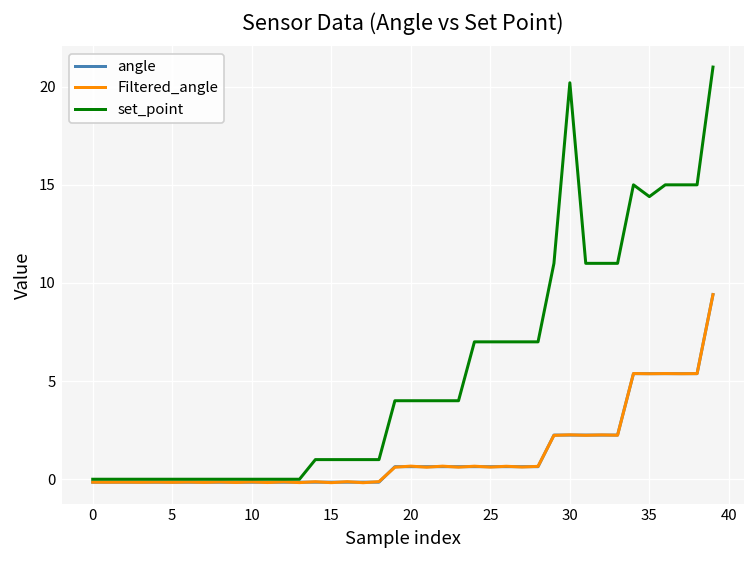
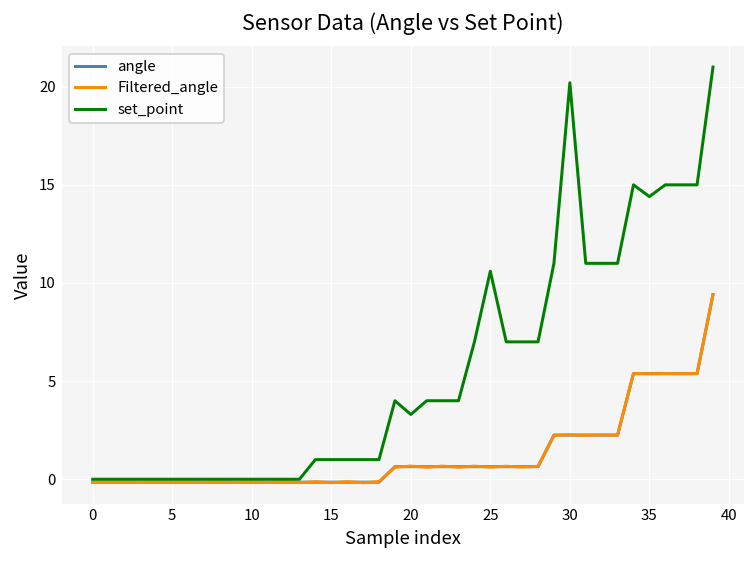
set_point, 20: 4.0 -> 3.3
set_point, 25: 7.0 -> 10.6
